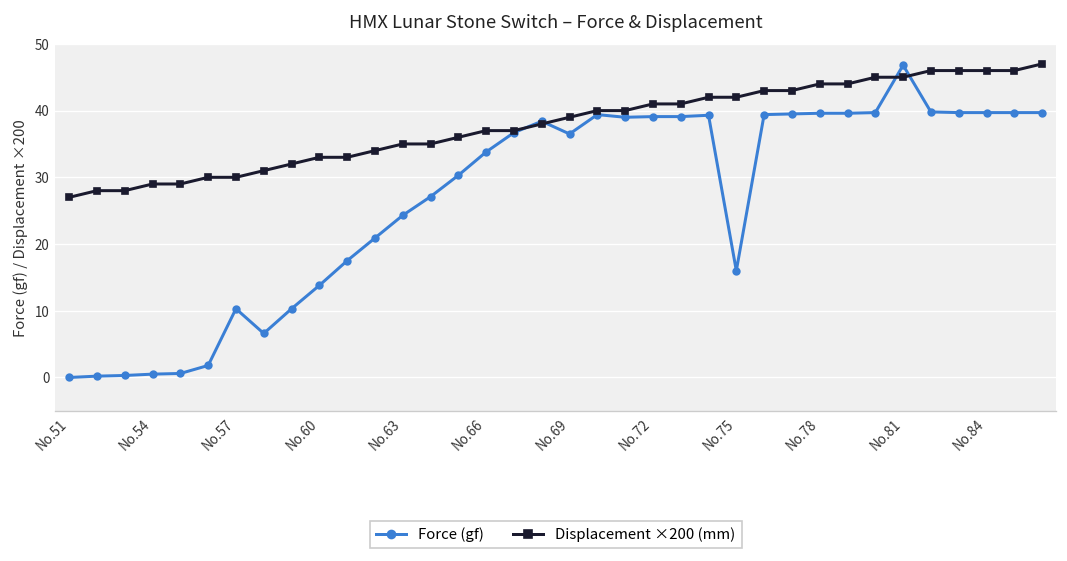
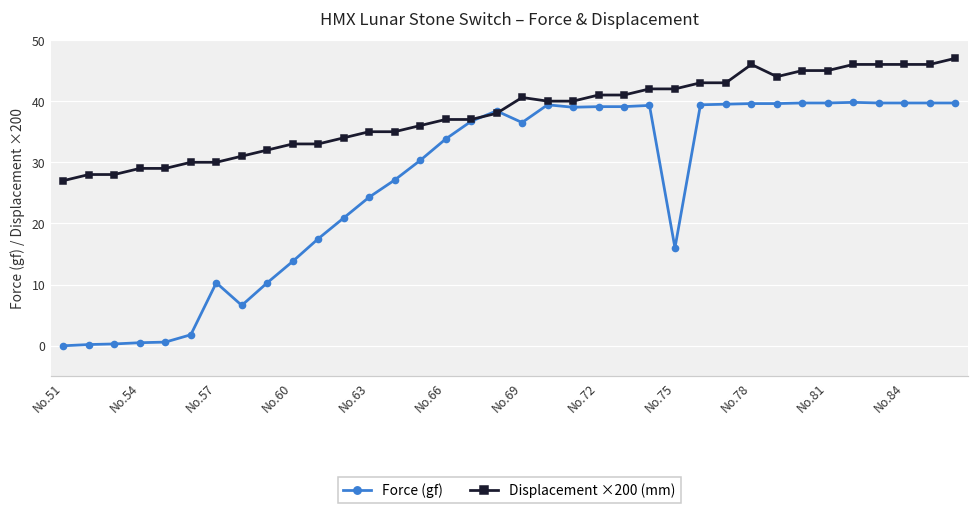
Displacement ×200 (mm), No.69: 39 -> 41
Displacement ×200 (mm), No.78: 44 -> 46
Force (gf), No.81: 47 -> 40
